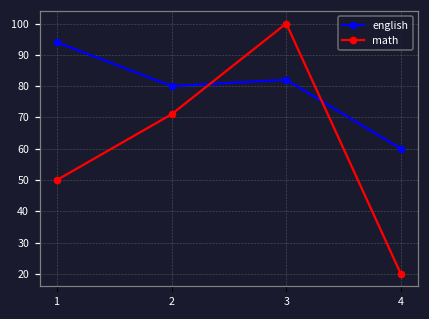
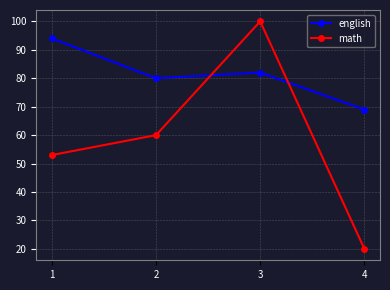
math, 1: 50 -> 53
math, 2: 71 -> 60
english, 4: 60 -> 69
